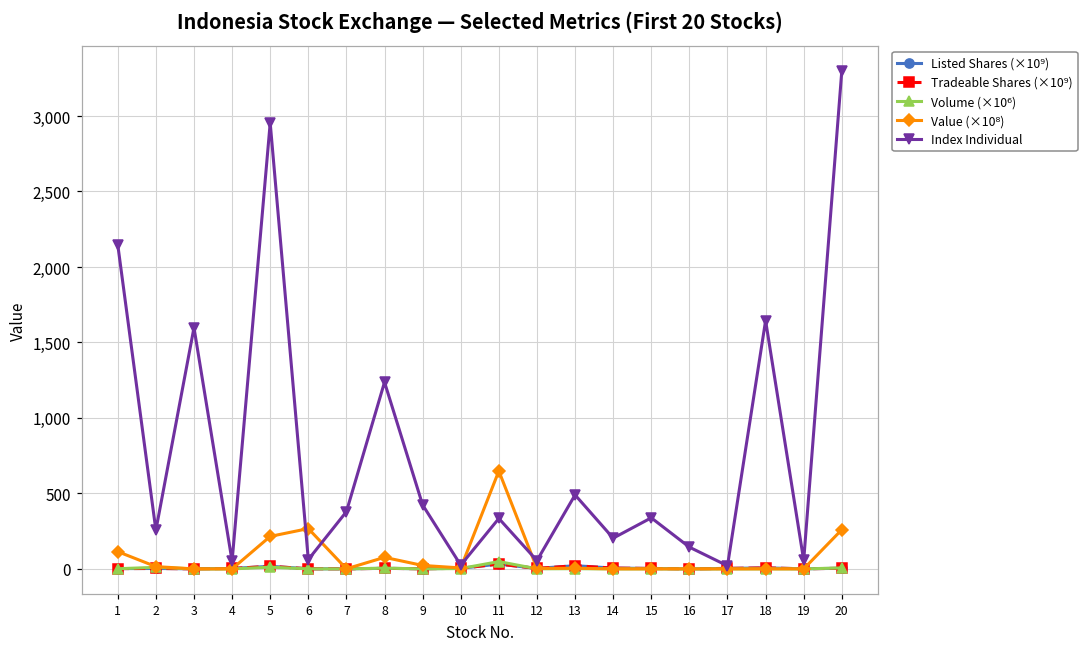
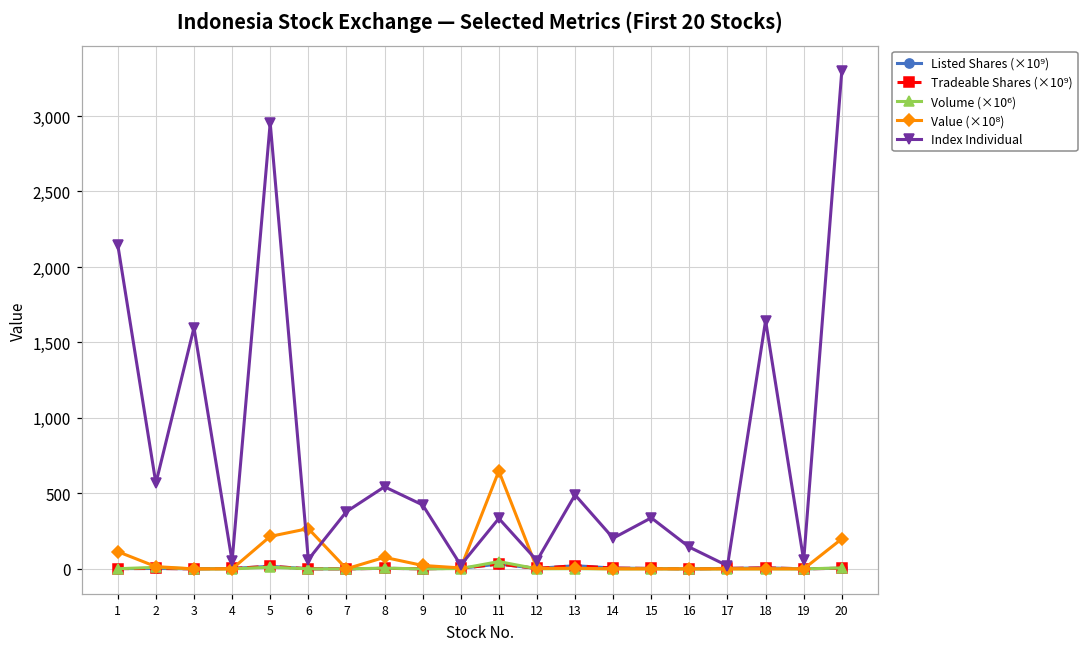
Index Individual, 2: 260 -> 570
Index Individual, 8: 1,240 -> 540
Value (×10⁸), 20: 260 -> 200
